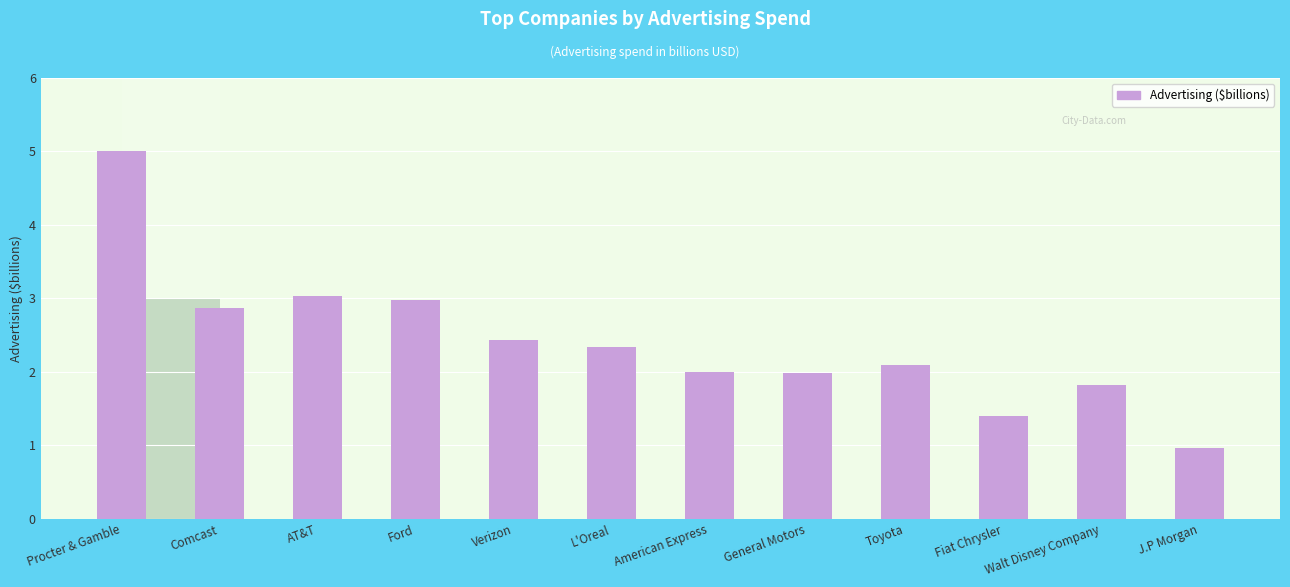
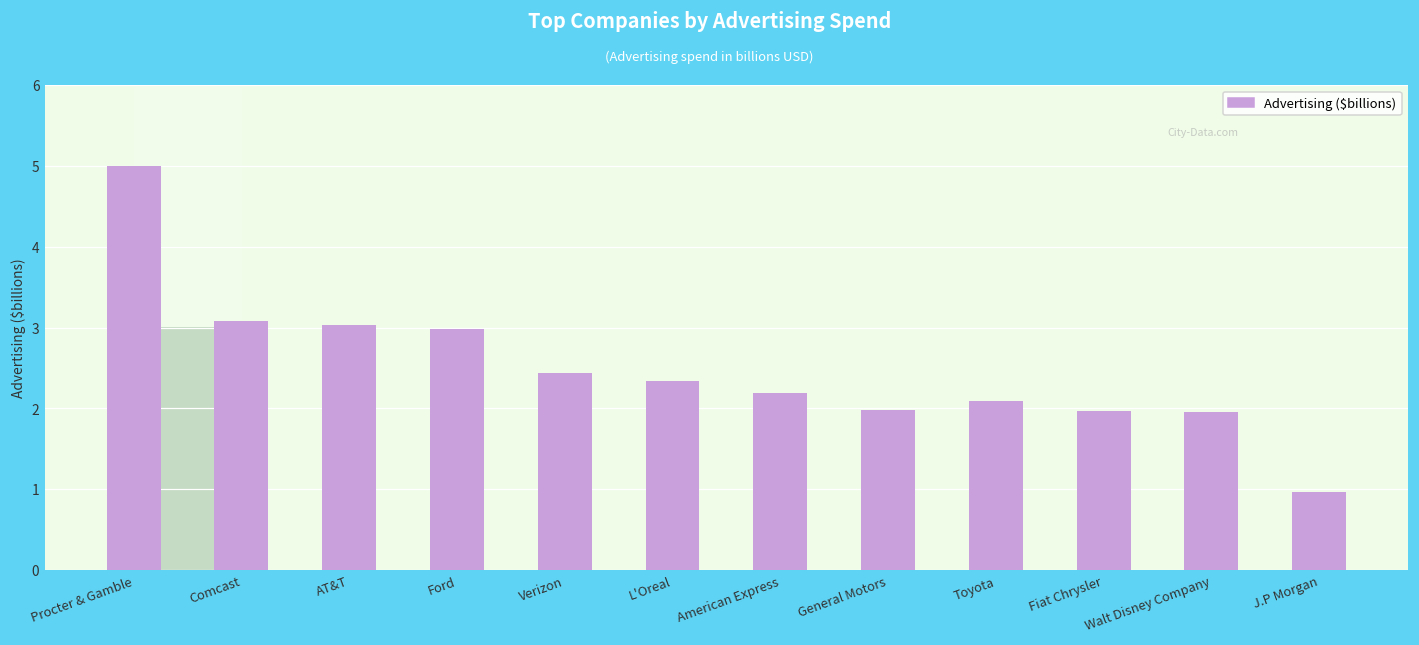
Comcast: 2.9 -> 3.1
American Express: 2.0 -> 2.2
Fiat Chrysler: 1.4 -> 2.0
Walt Disney Company: 1.8 -> 2.0
